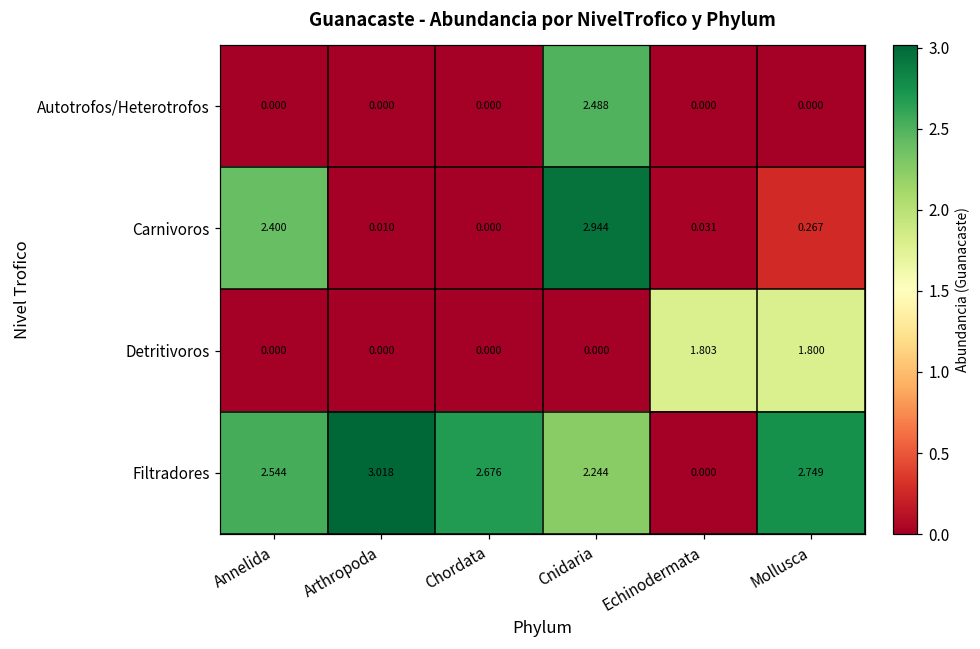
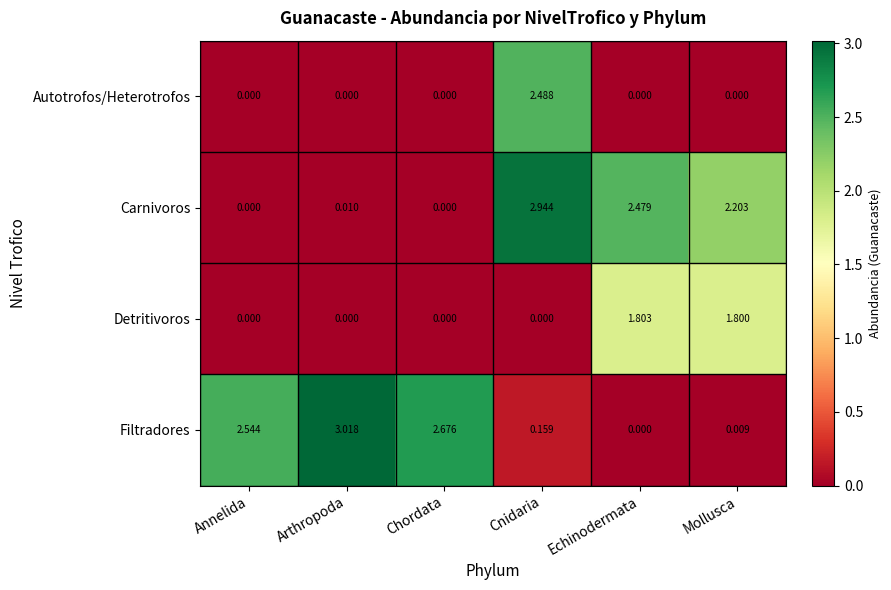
Carnivoros, Annelida: 2.400 -> 0.000
Carnivoros, Echinodermata: 0.031 -> 2.479
Carnivoros, Mollusca: 0.267 -> 2.203
Filtradores, Cnidaria: 2.244 -> 0.159
Filtradores, Mollusca: 2.749 -> 0.009
